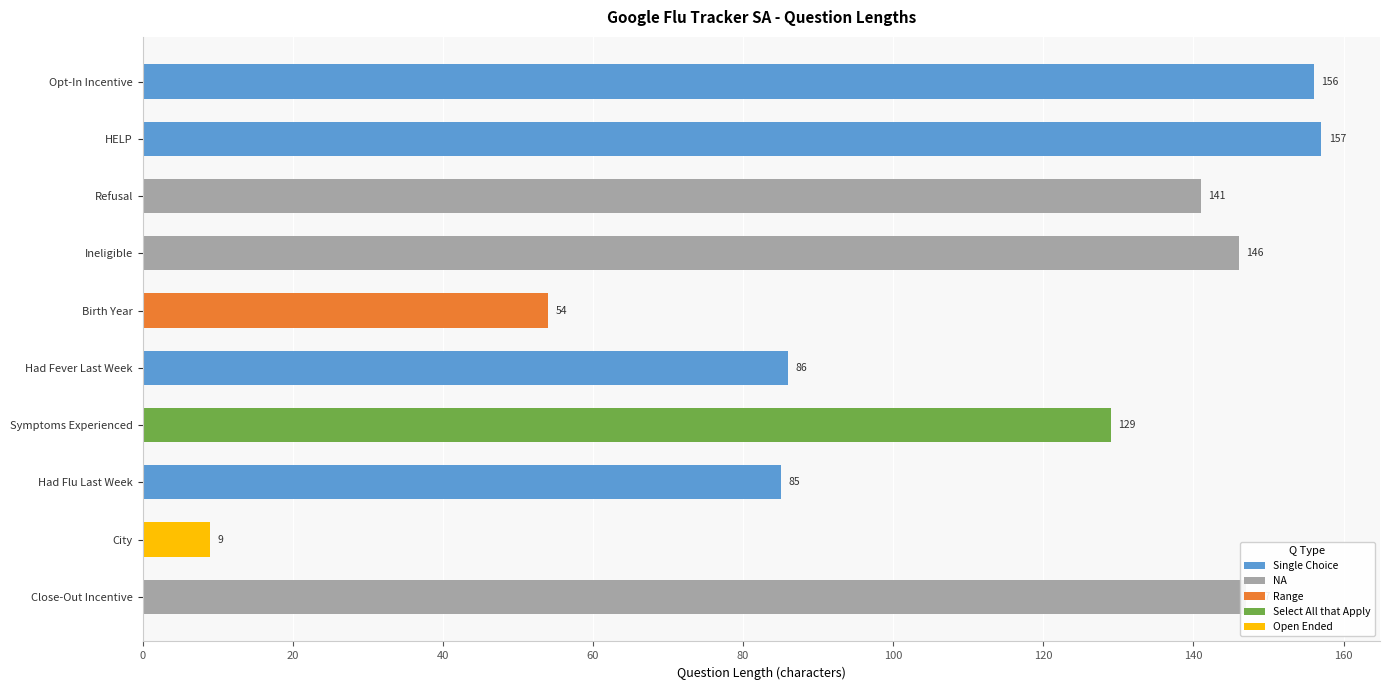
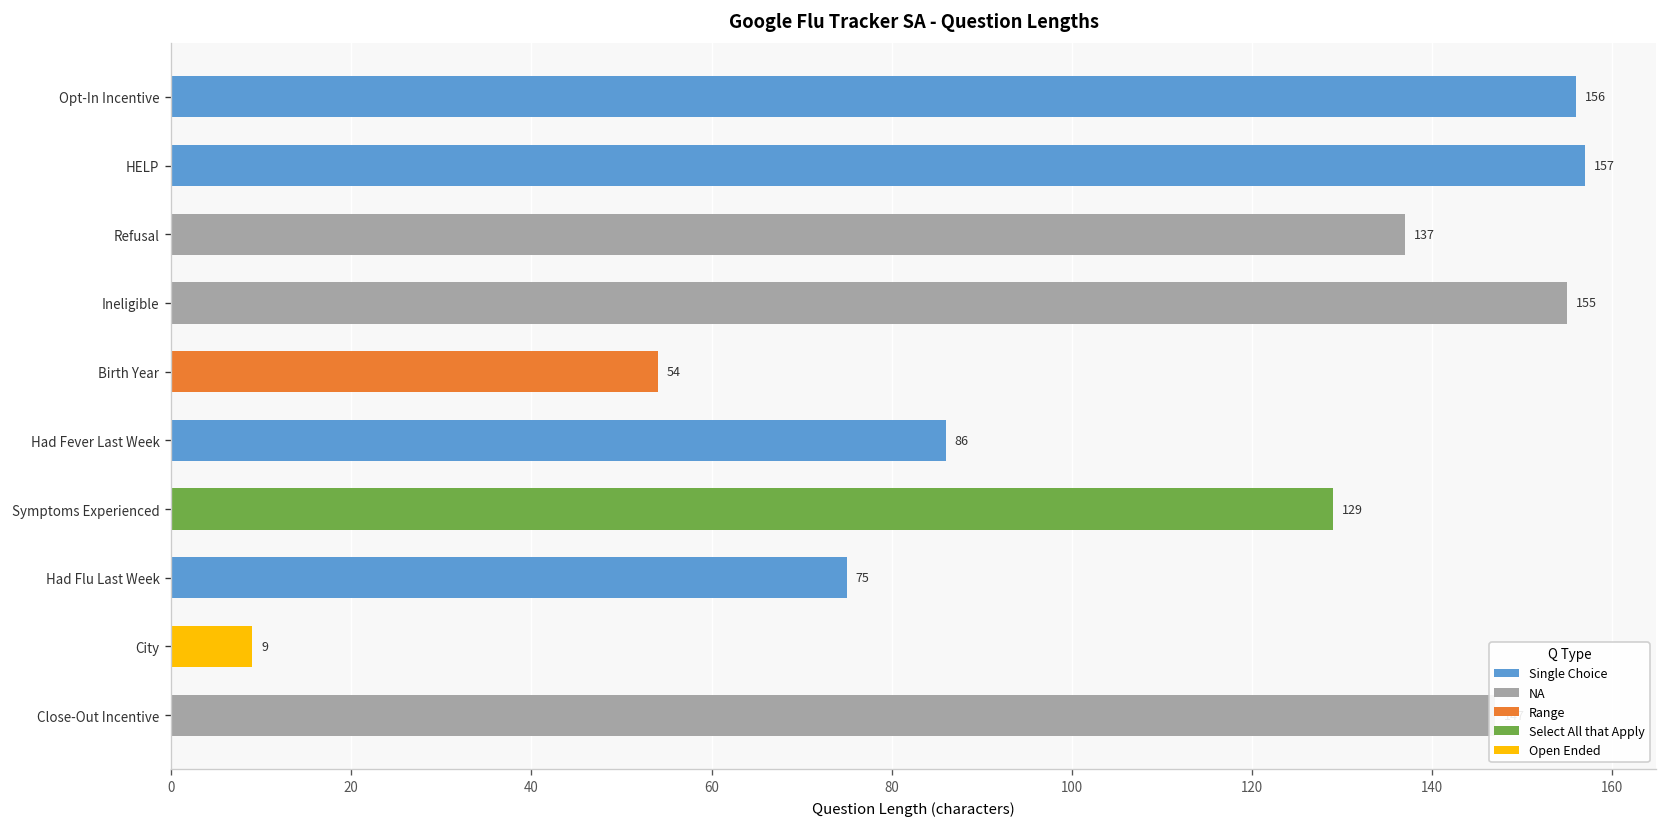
Refusal: 141 -> 137
Ineligible: 146 -> 155
Had Flu Last Week: 85 -> 75
